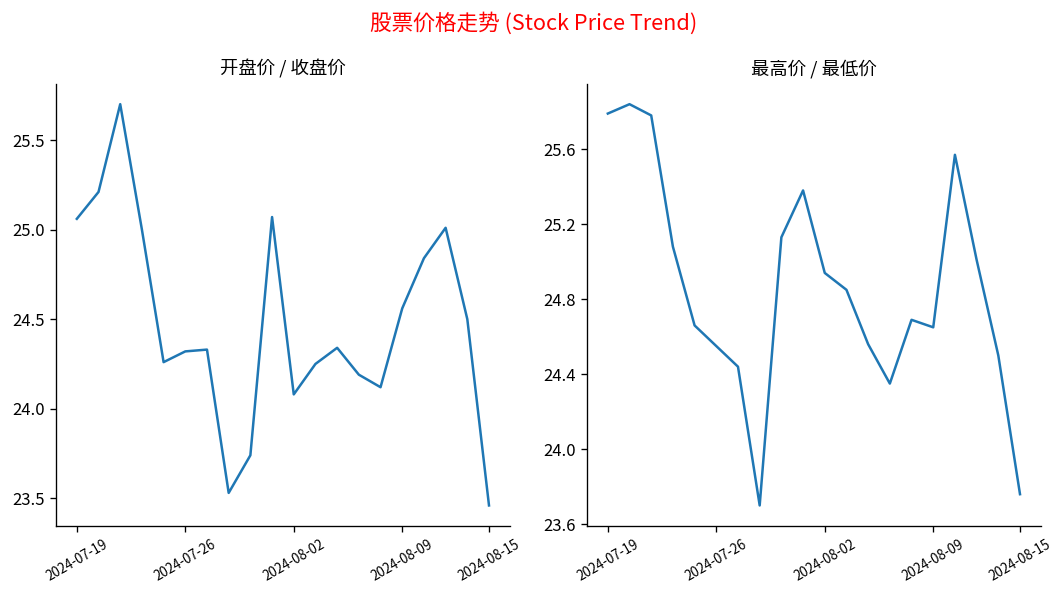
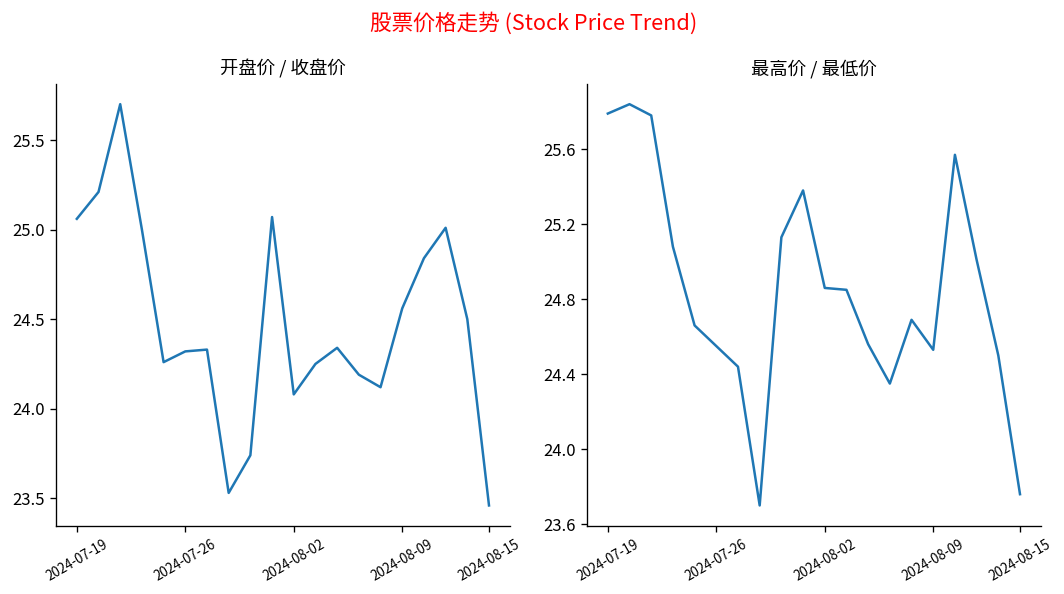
最高价 / 最低价, 2024-08-02: 24.94 -> 24.86
最高价 / 最低价, 2024-08-09: 24.65 -> 24.53
